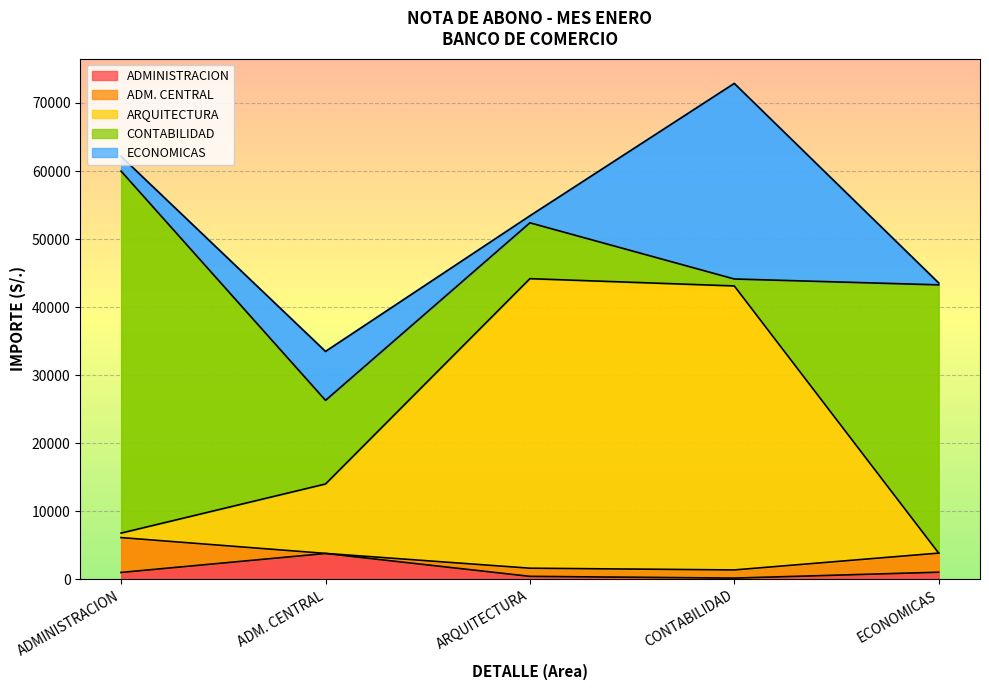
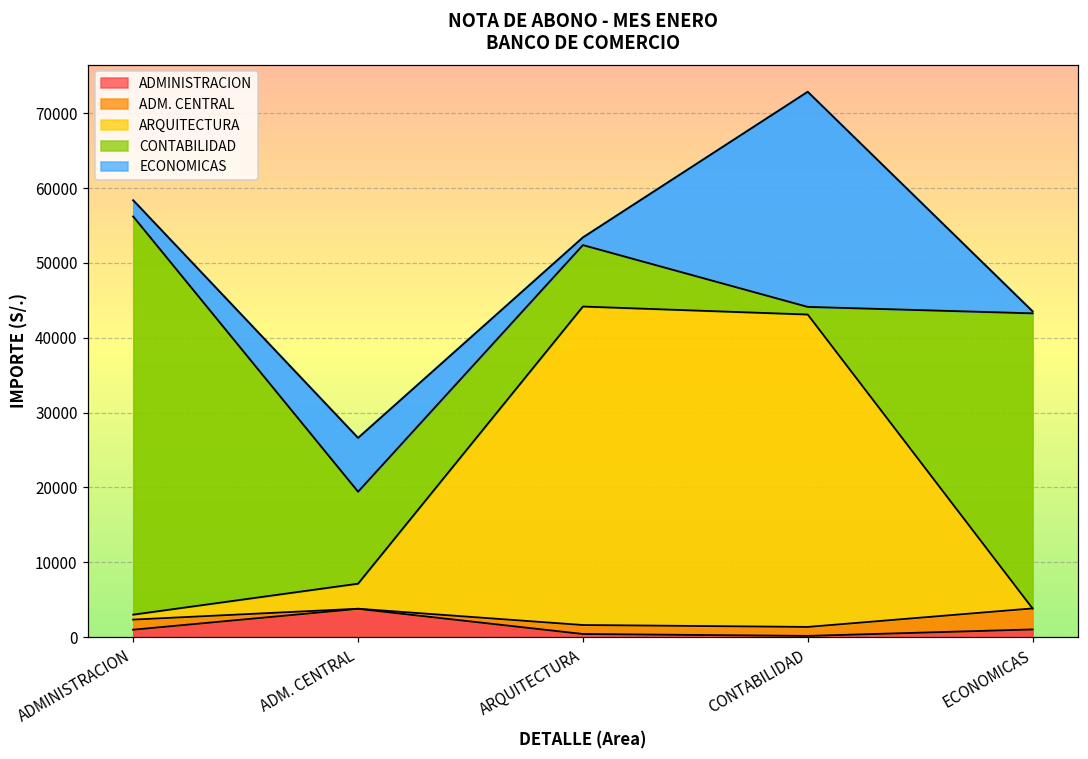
ADM. CENTRAL, ADMINISTRACION: 5000 -> 1000
ARQUITECTURA, ADM. CENTRAL: 10000 -> 3000
